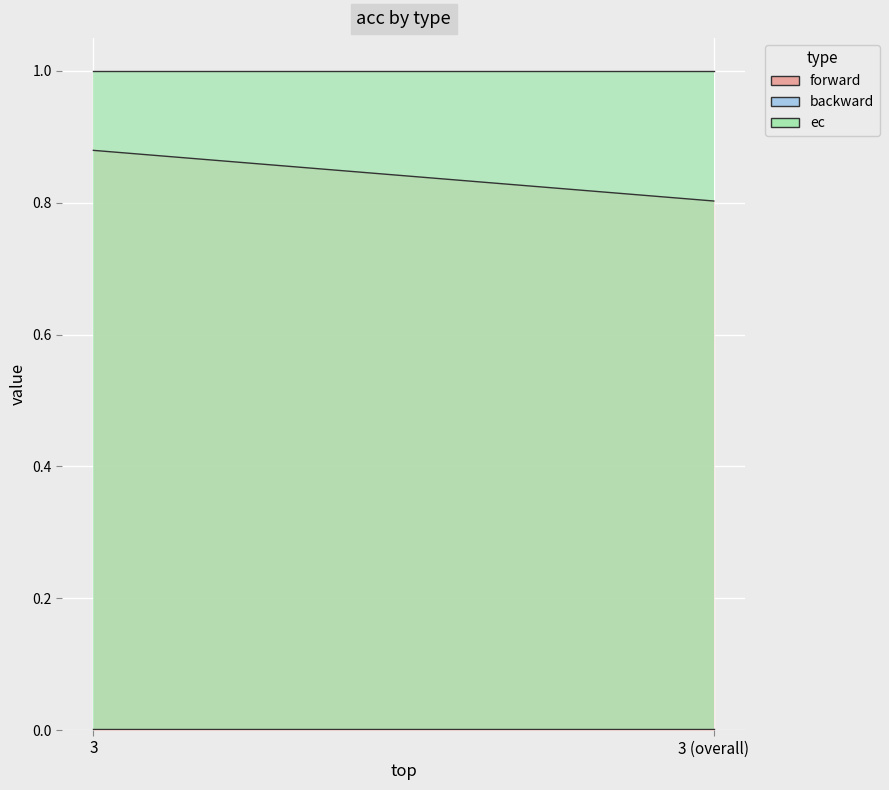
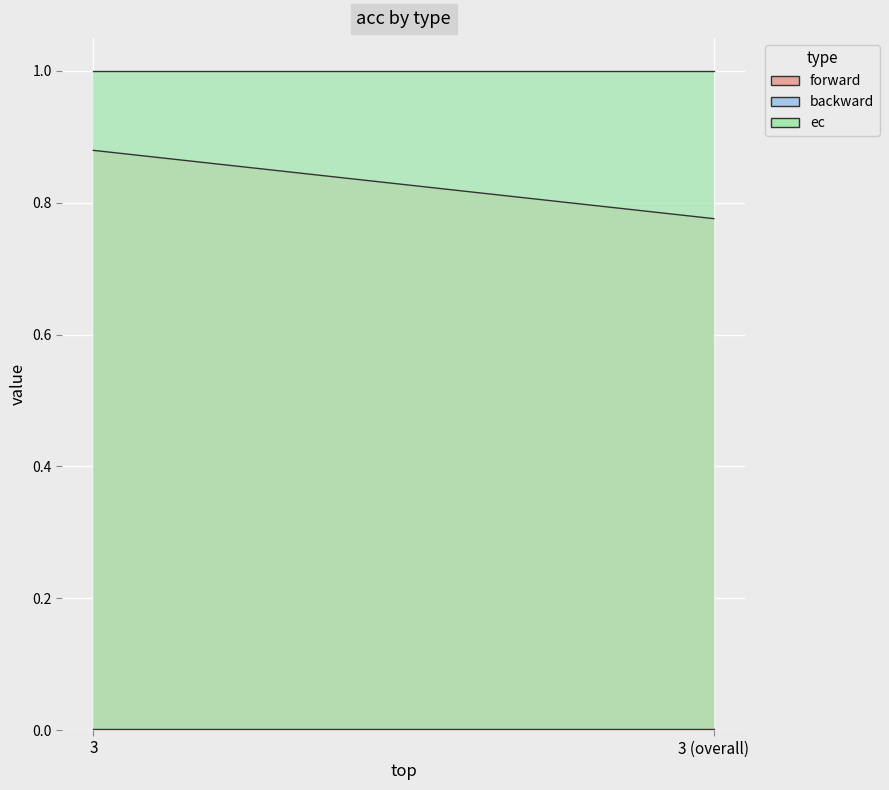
forward, 3 (overall): 0.80 -> 0.78
